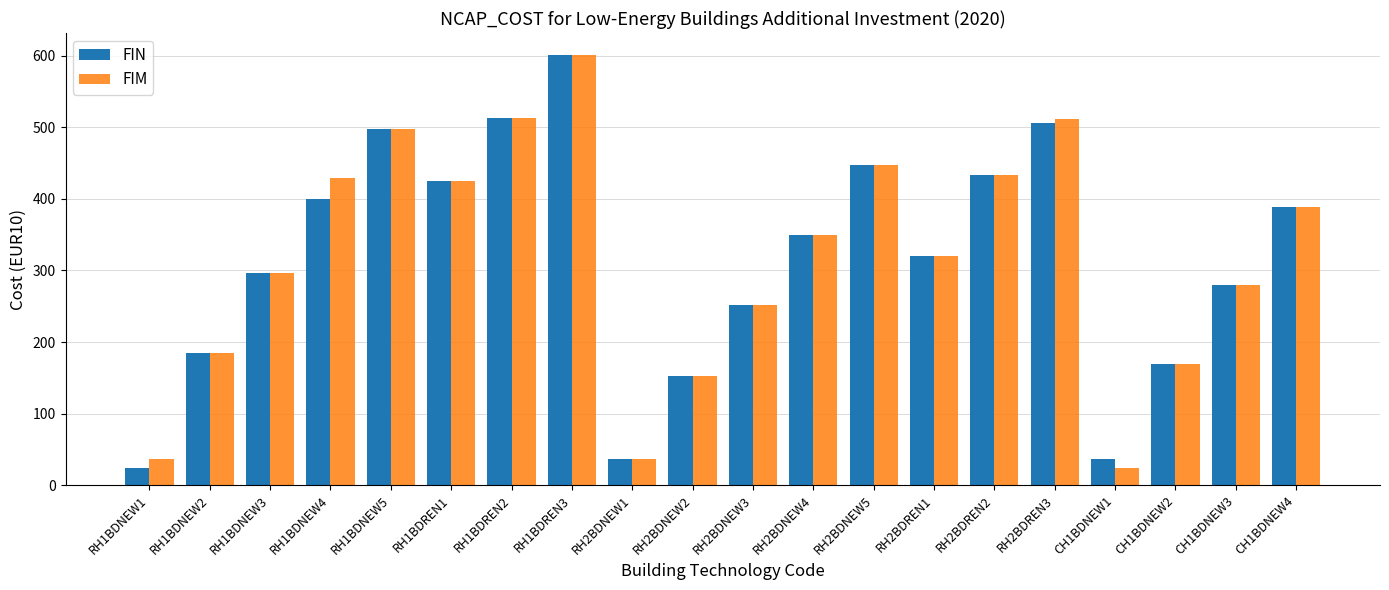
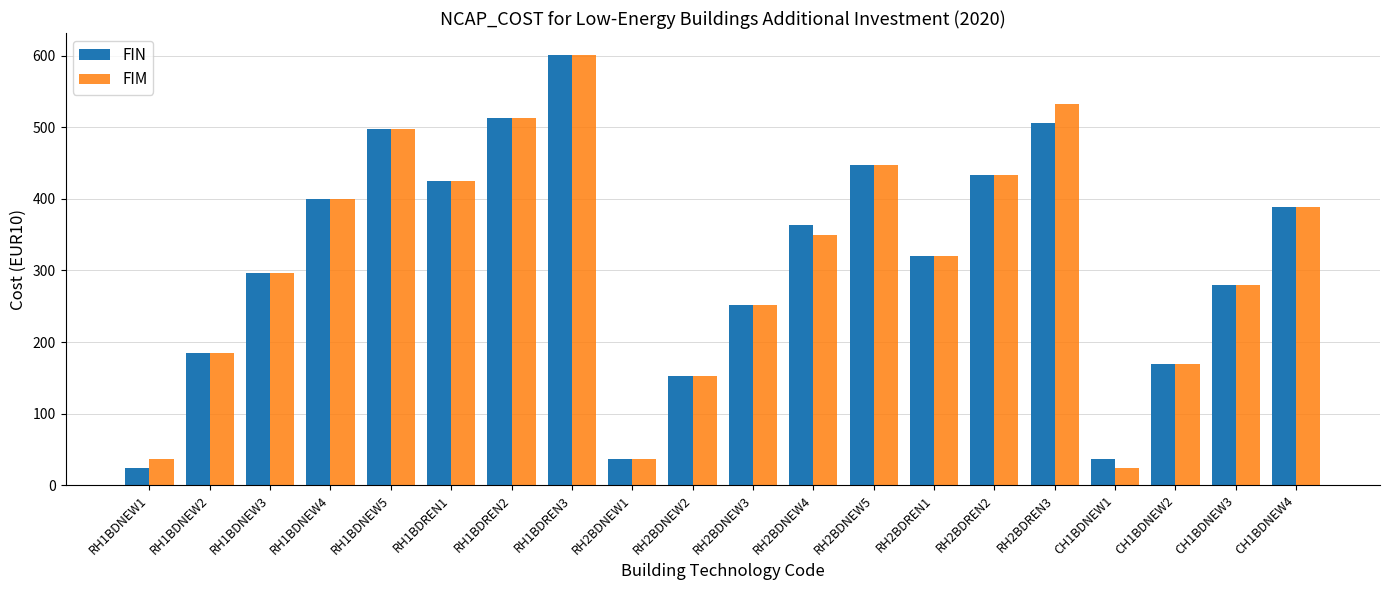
FIM, RH1BDNEW4: 430 -> 400
FIN, RH2BDNEW4: 350 -> 360
FIM, RH2BDREN3: 510 -> 530
